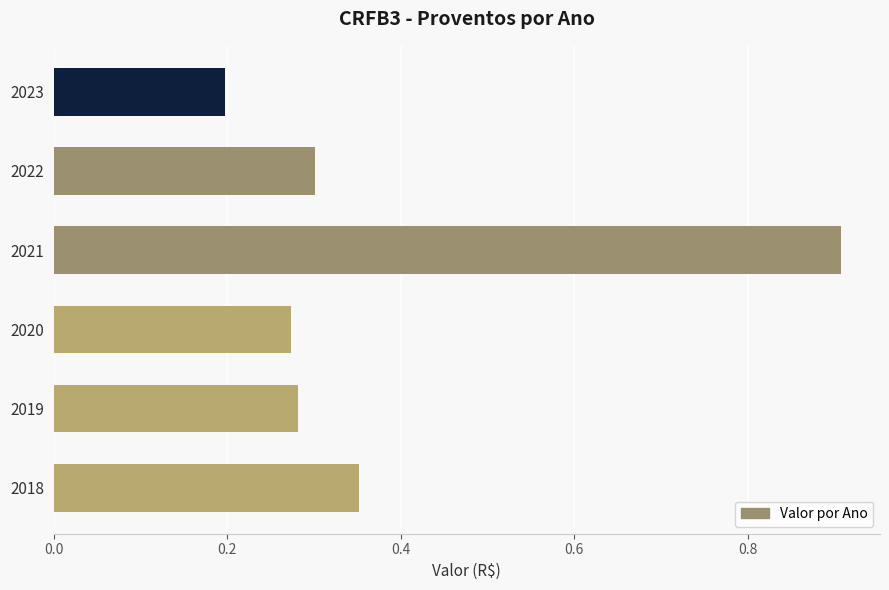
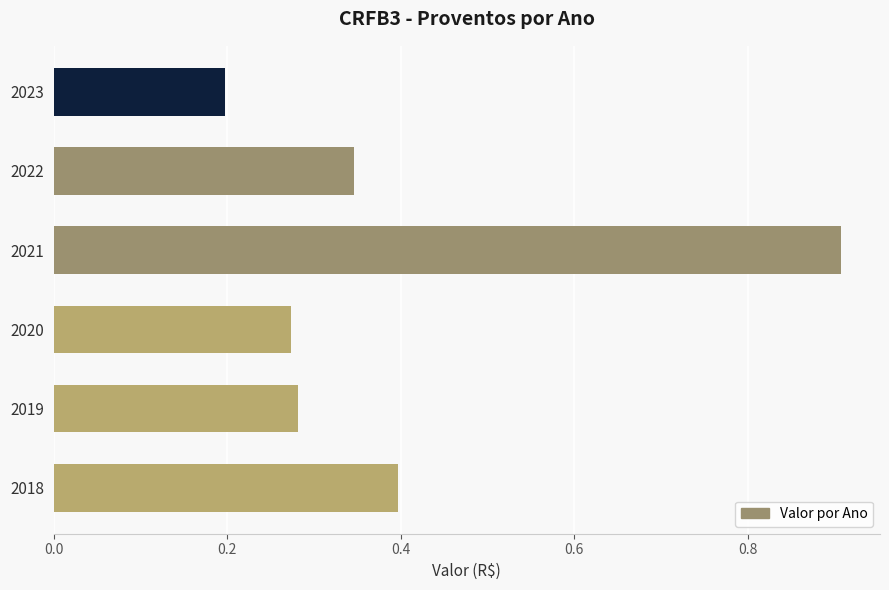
2022: 0.30 -> 0.35
2018: 0.35 -> 0.40
